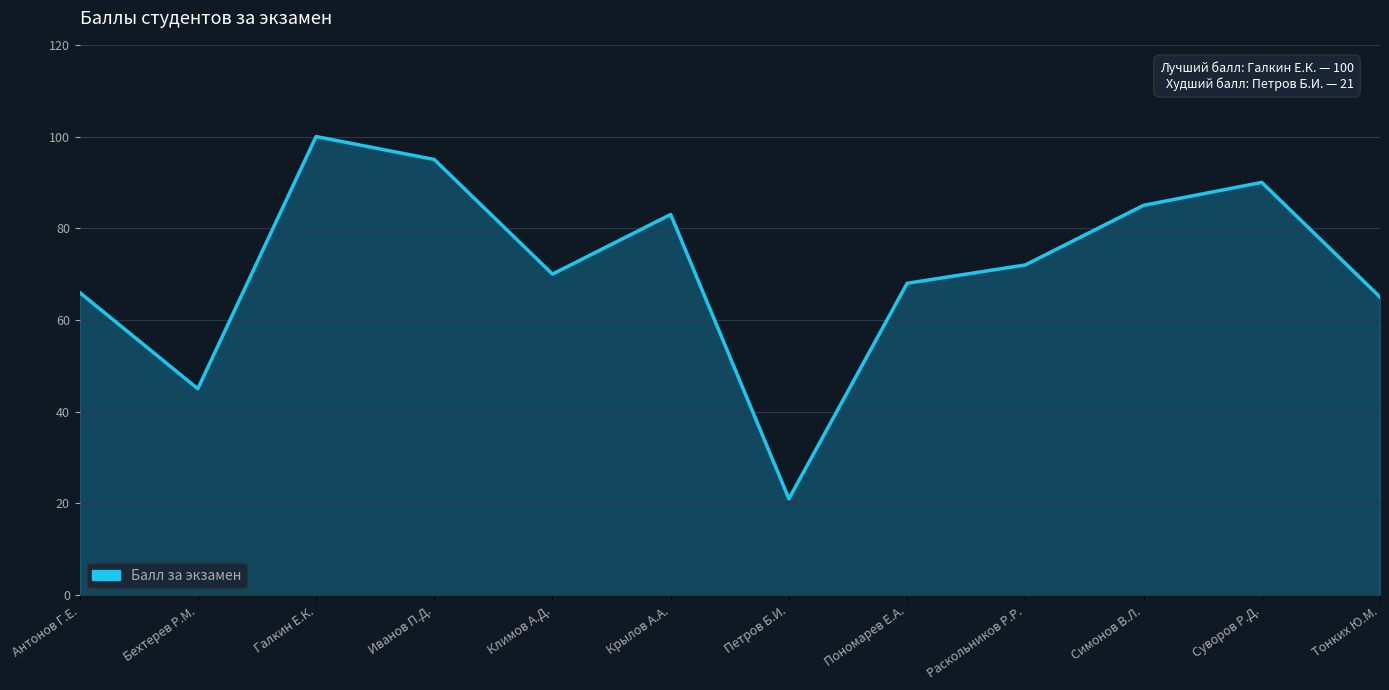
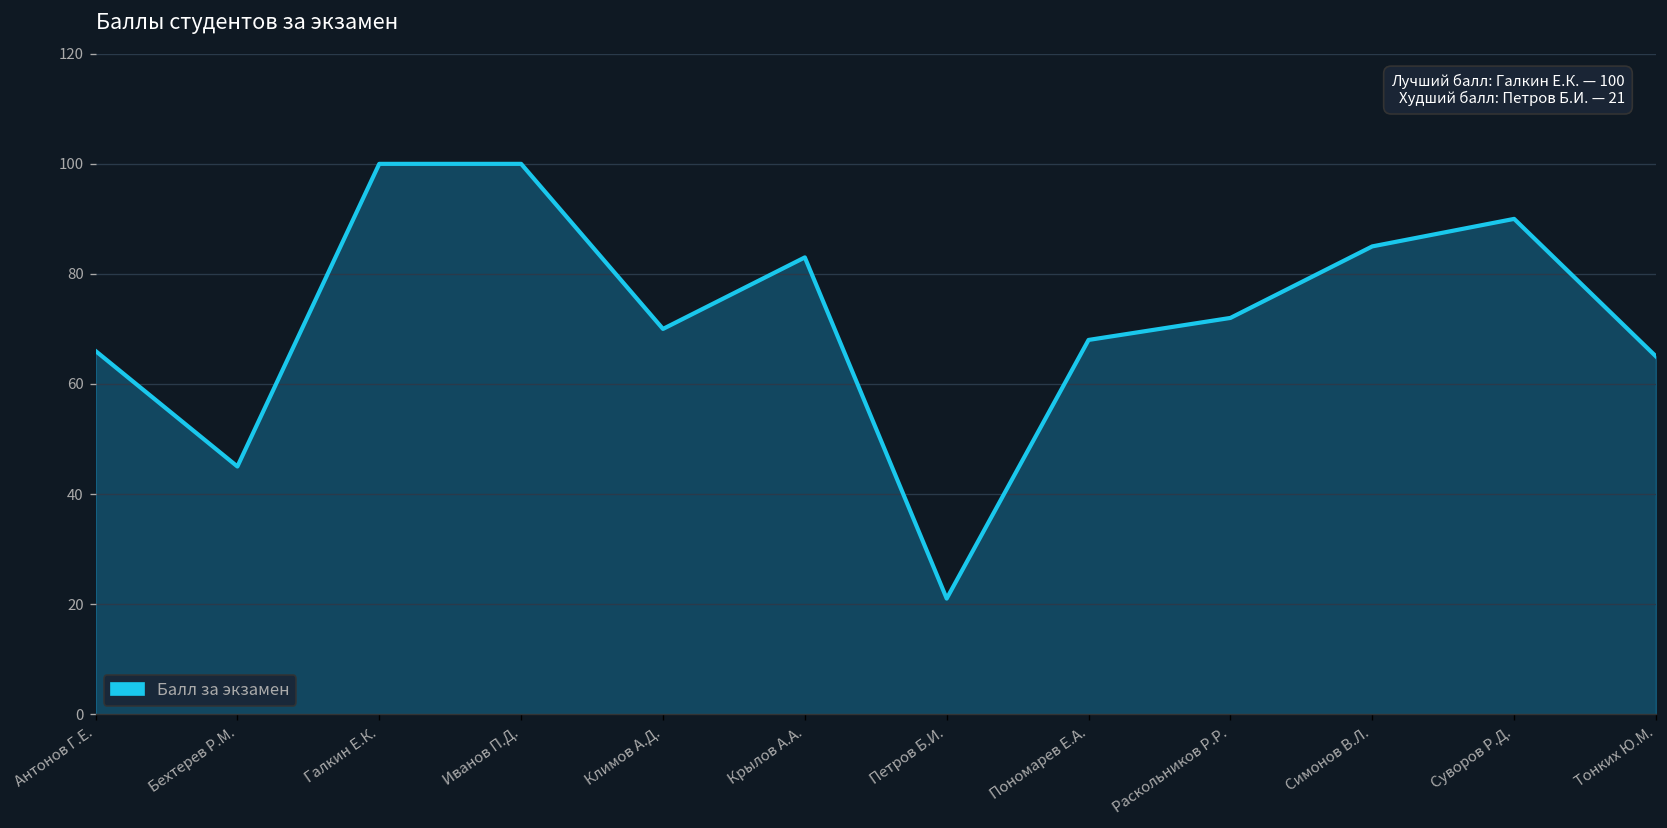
Иванов П.Д.: 95 -> 100
